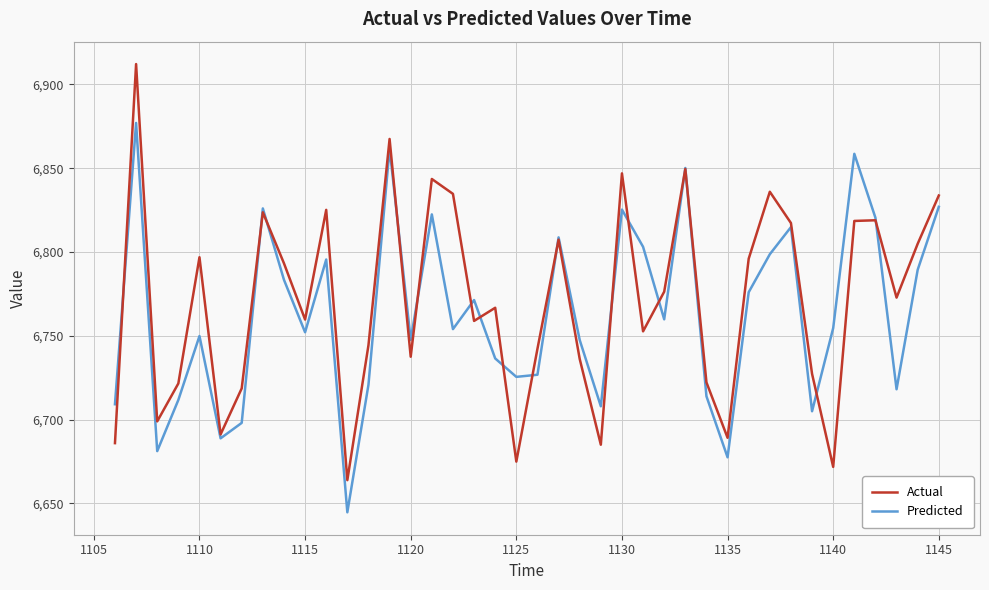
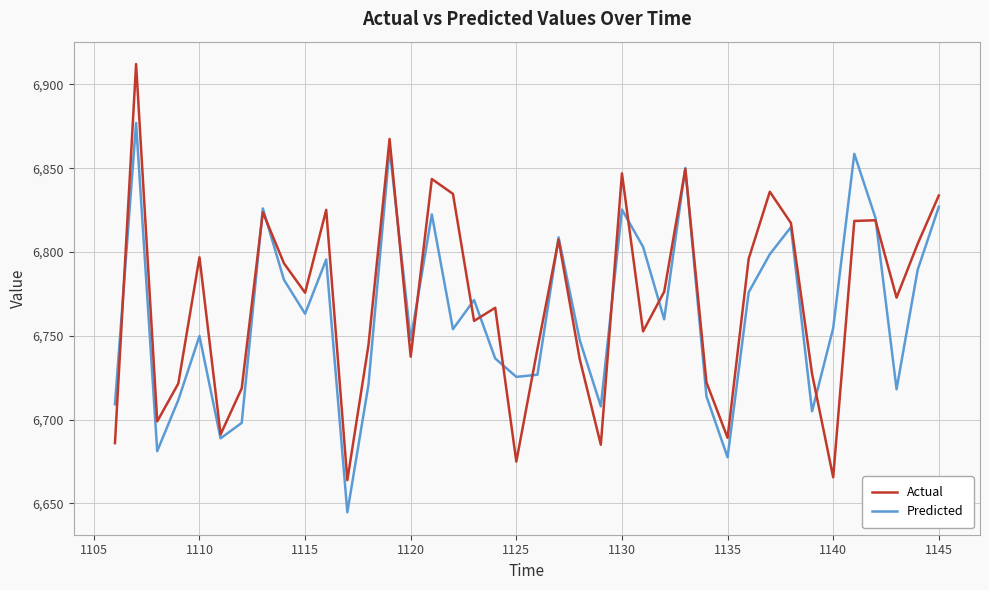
Actual, 1115: 6,760 -> 6,776
Predicted, 1115: 6,752 -> 6,763
Actual, 1140: 6,672 -> 6,666
